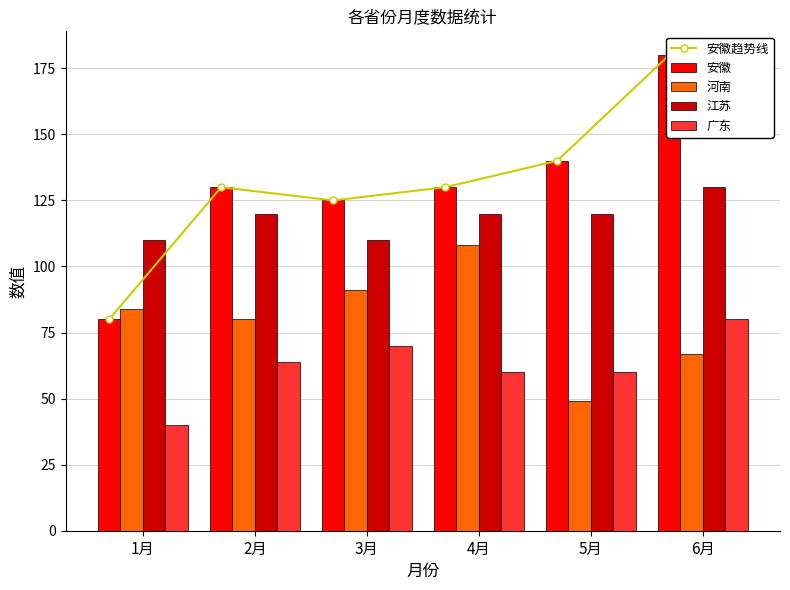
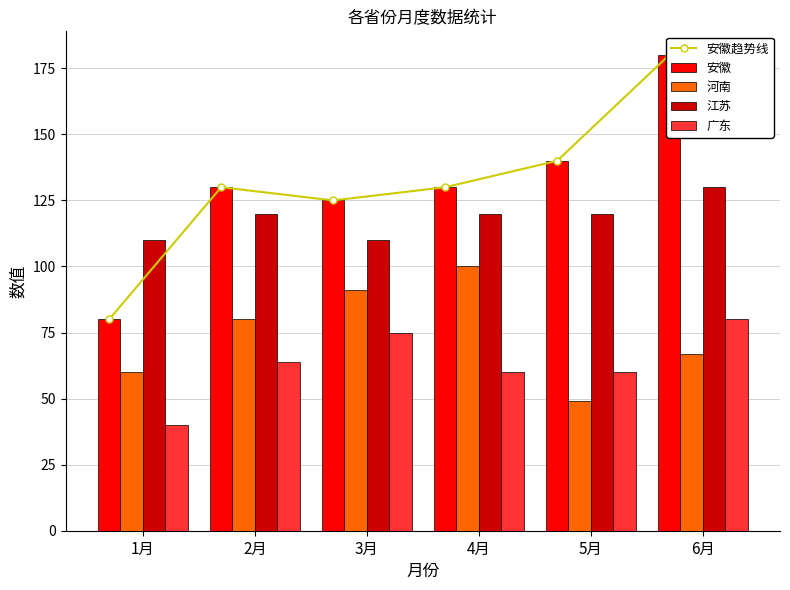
河南, 1月: 84 -> 60
广东, 3月: 70 -> 75
河南, 4月: 108 -> 100
